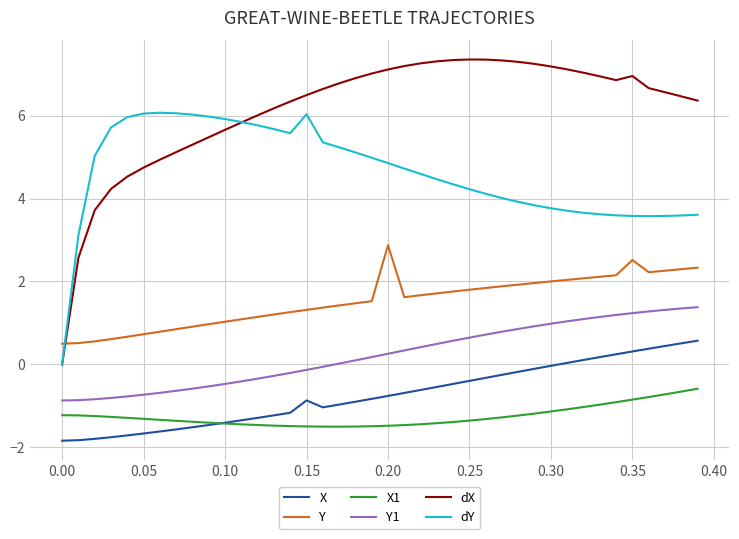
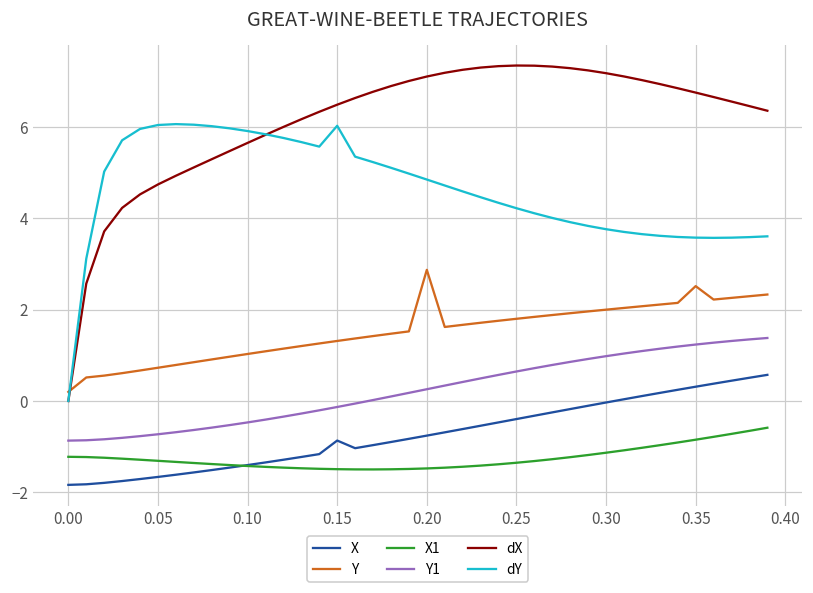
Y, 0.00: 0.5 -> 0.2
dX, 0.35: 7.0 -> 6.8
